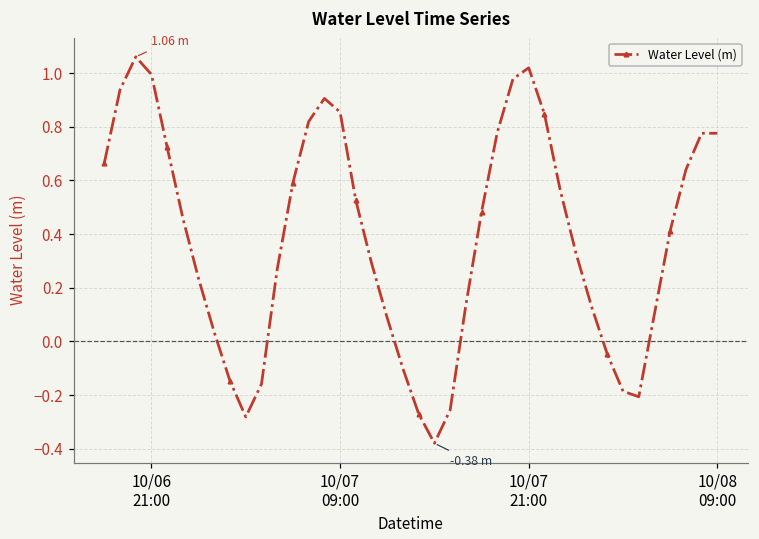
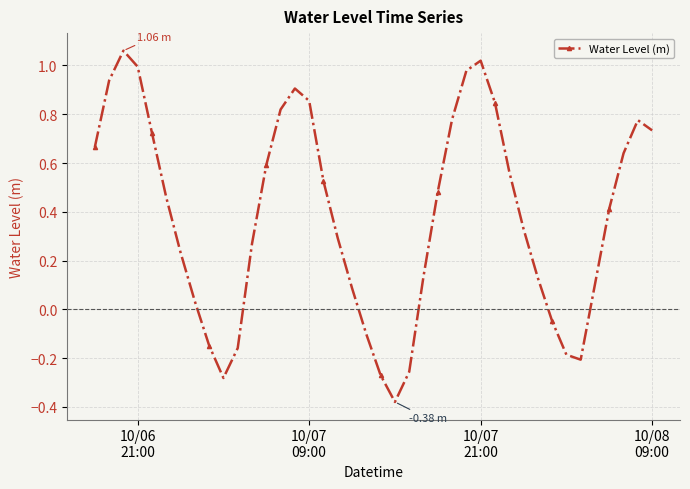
10/08 09:00: 0.78 -> 0.73
